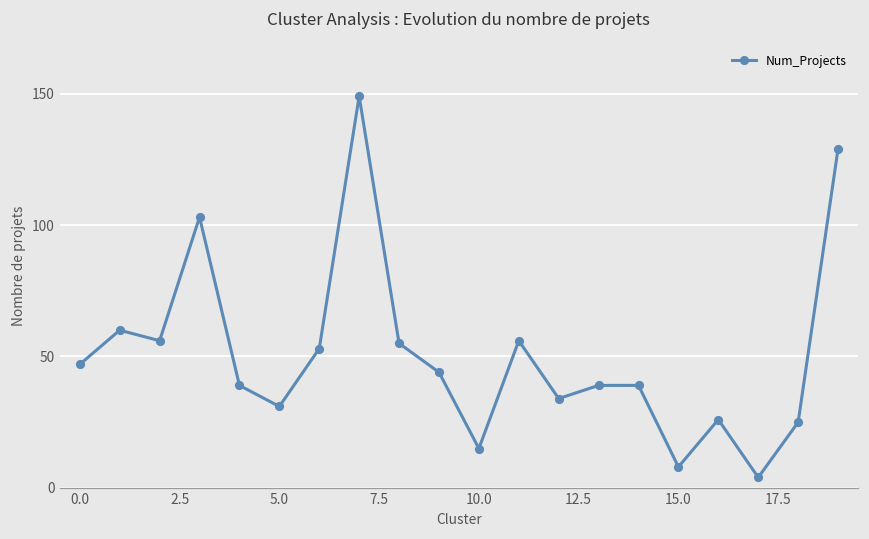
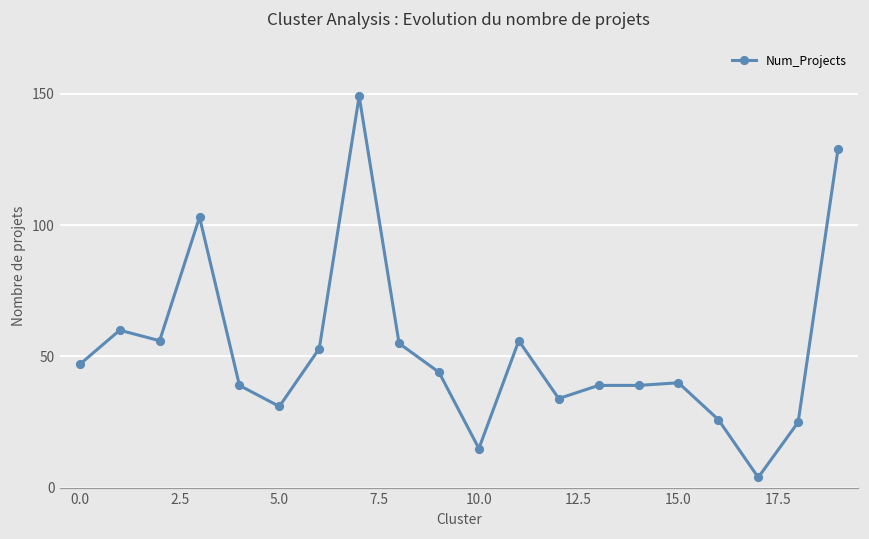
15.0: 8 -> 40
